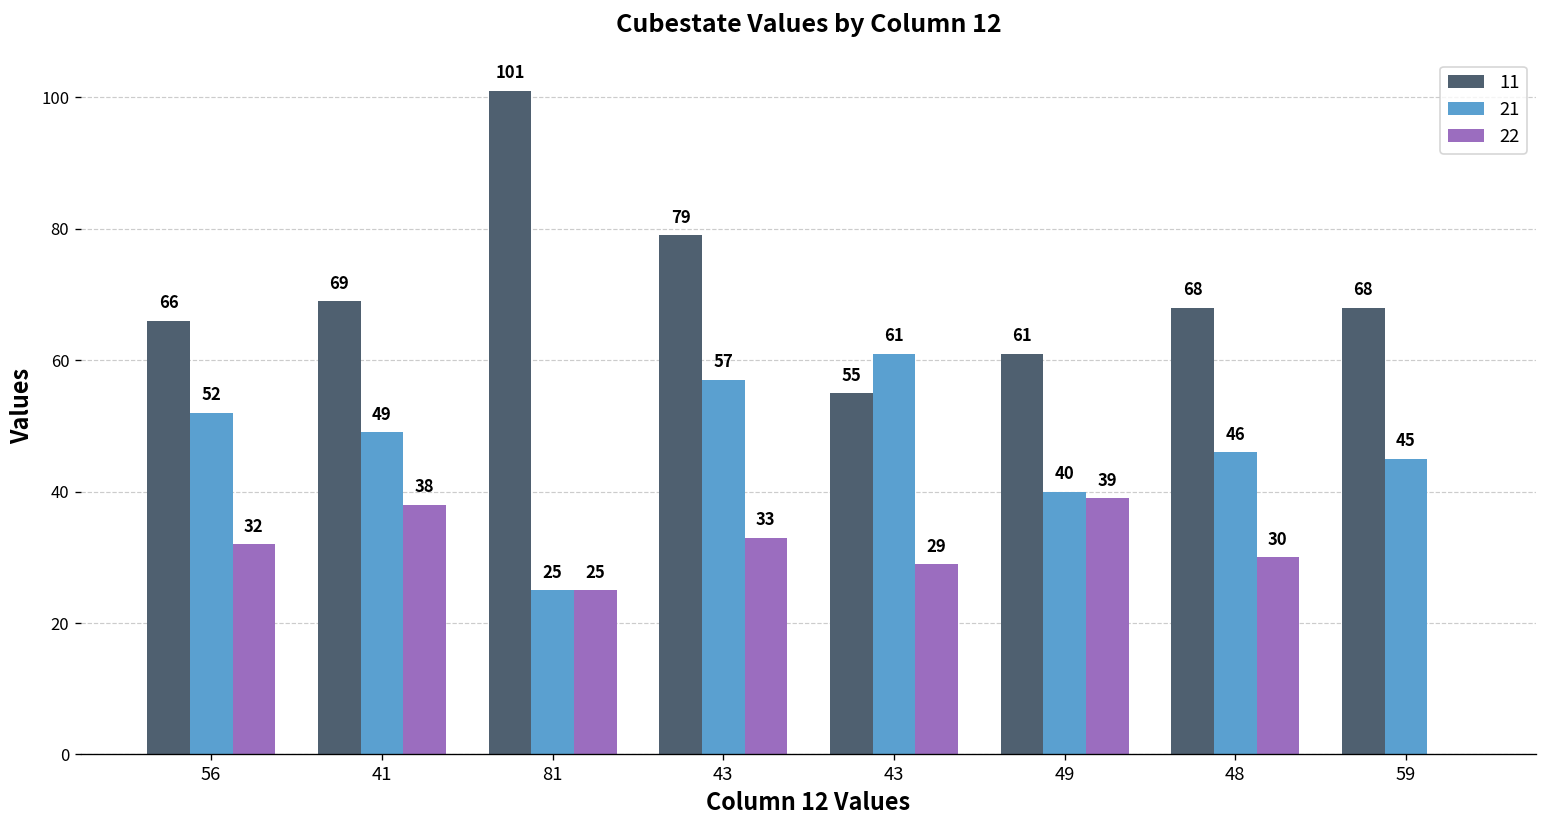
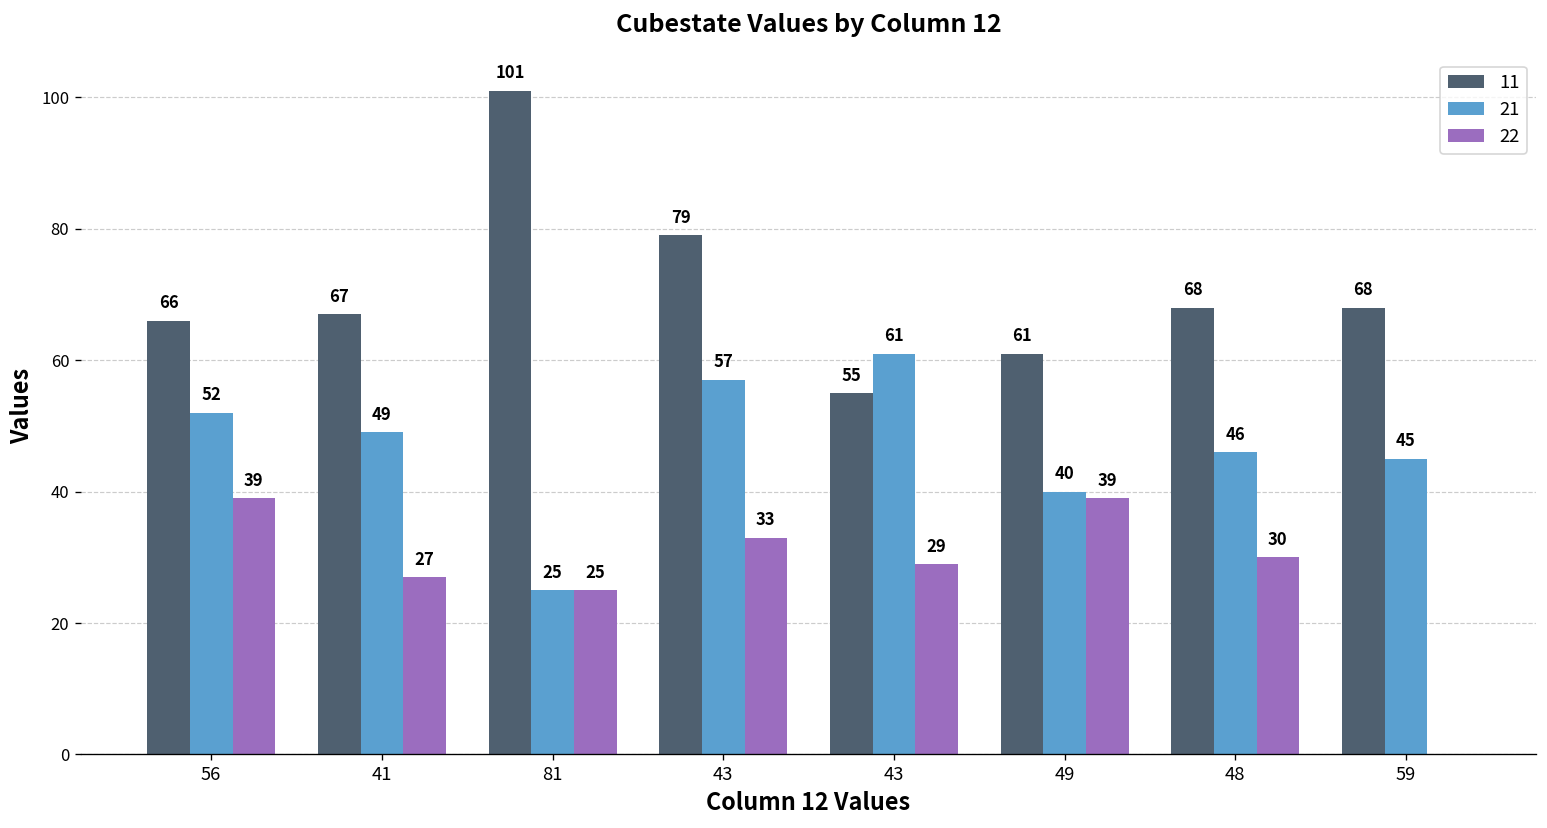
22, 56: 32 -> 39
11, 41: 69 -> 67
22, 41: 38 -> 27
